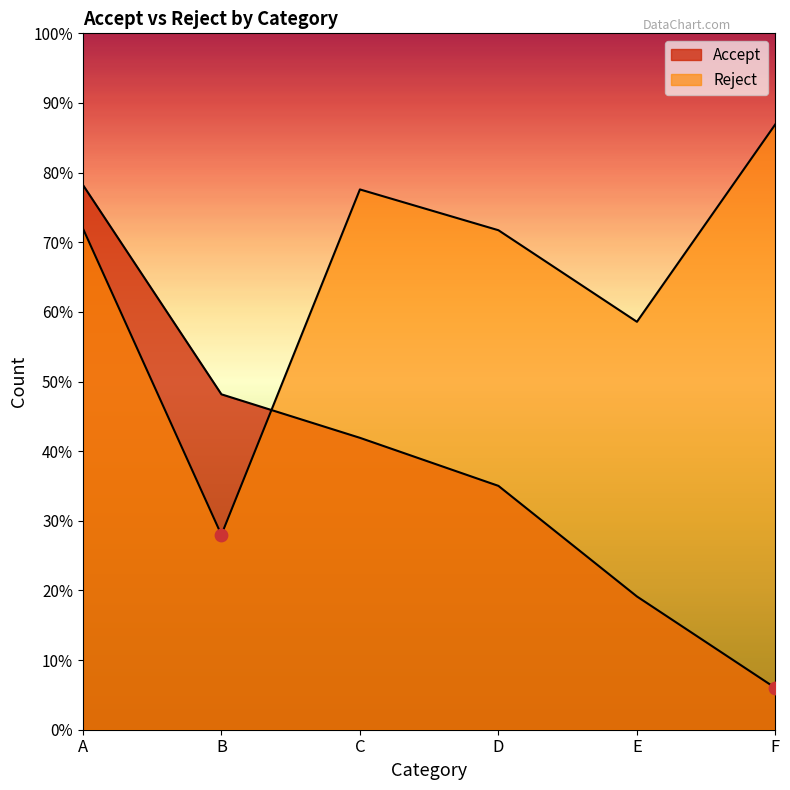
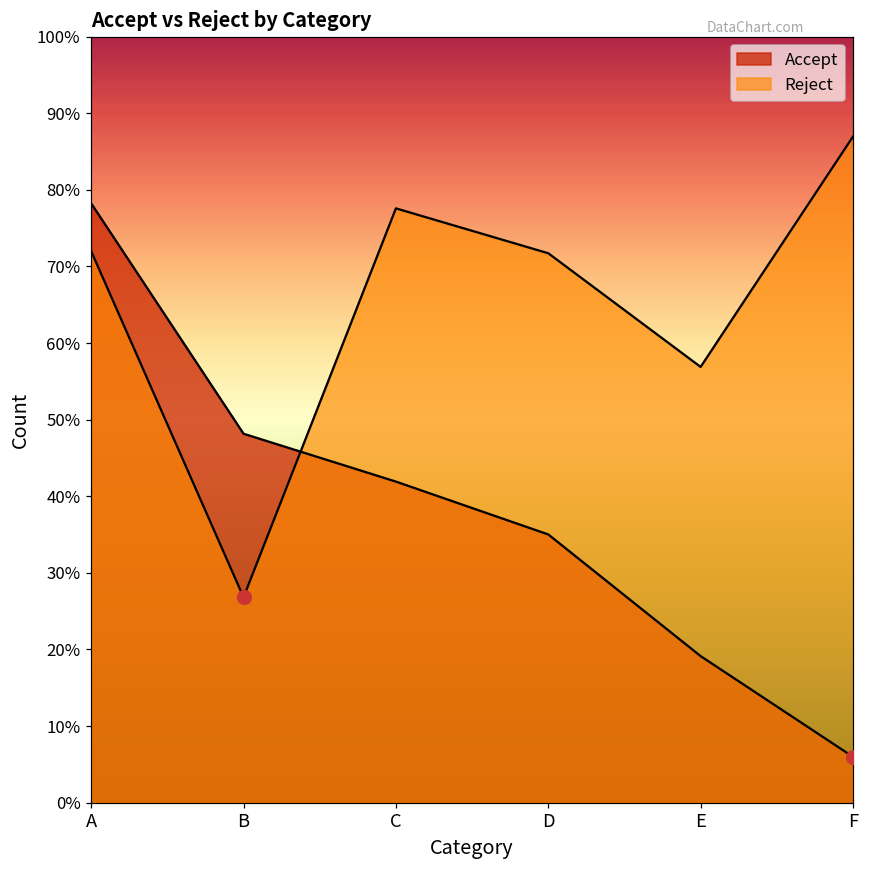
Reject, B: 28% -> 27%
Reject, E: 59% -> 57%
